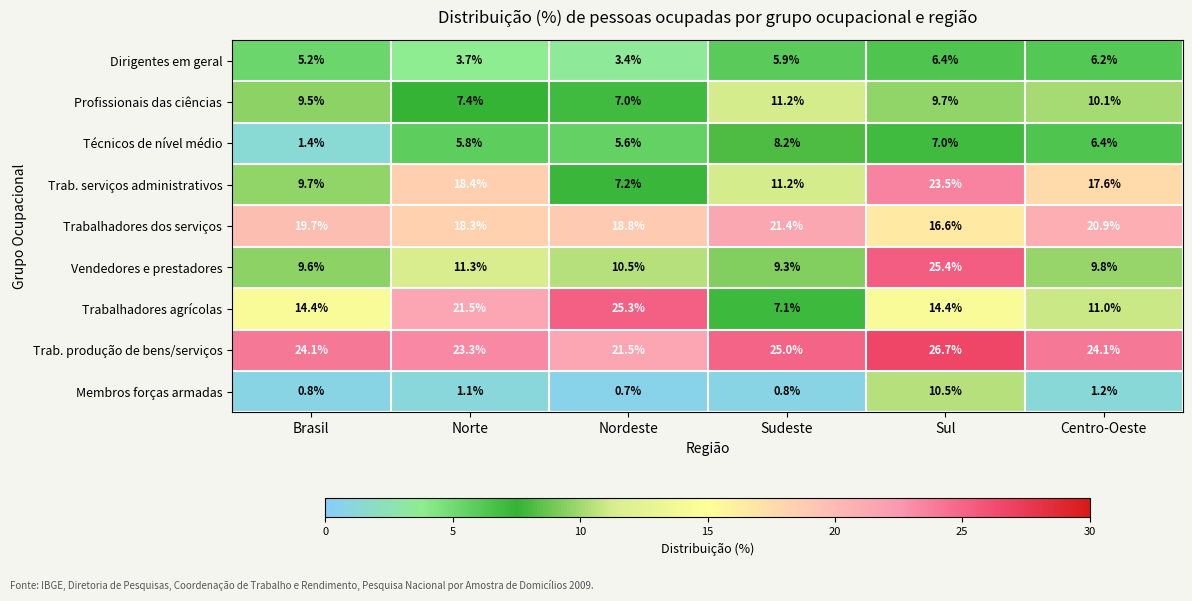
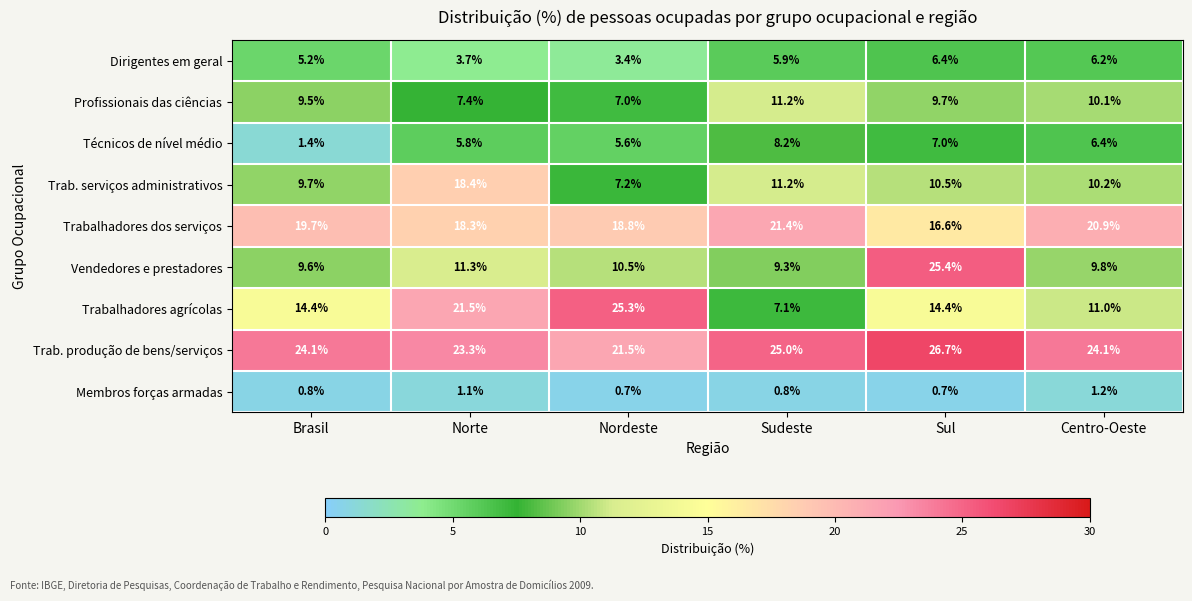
Trab. serviços administrativos, Sul: 23.5% -> 10.5%
Trab. serviços administrativos, Centro-Oeste: 17.6% -> 10.2%
Membros forças armadas, Sul: 10.5% -> 0.7%
